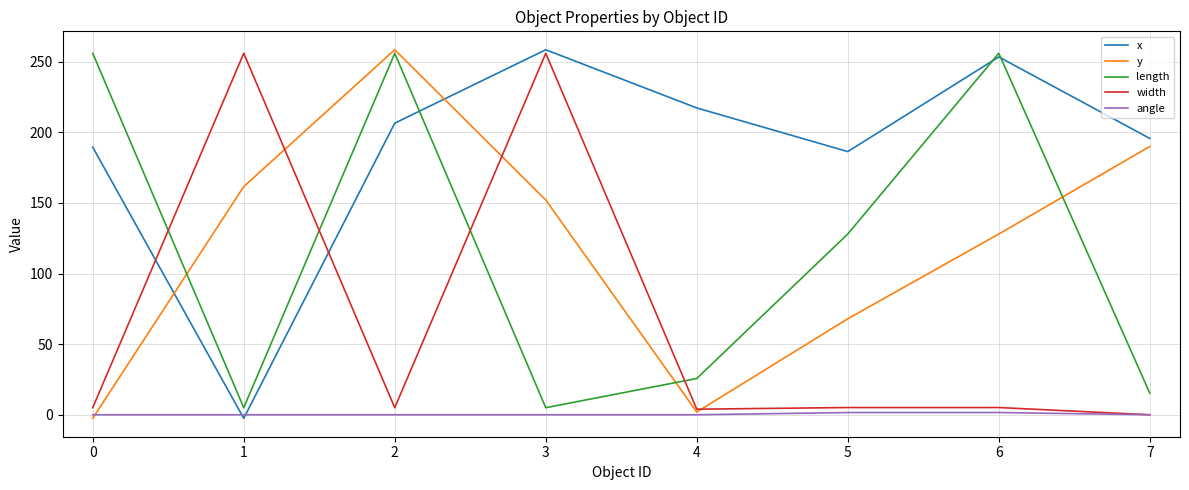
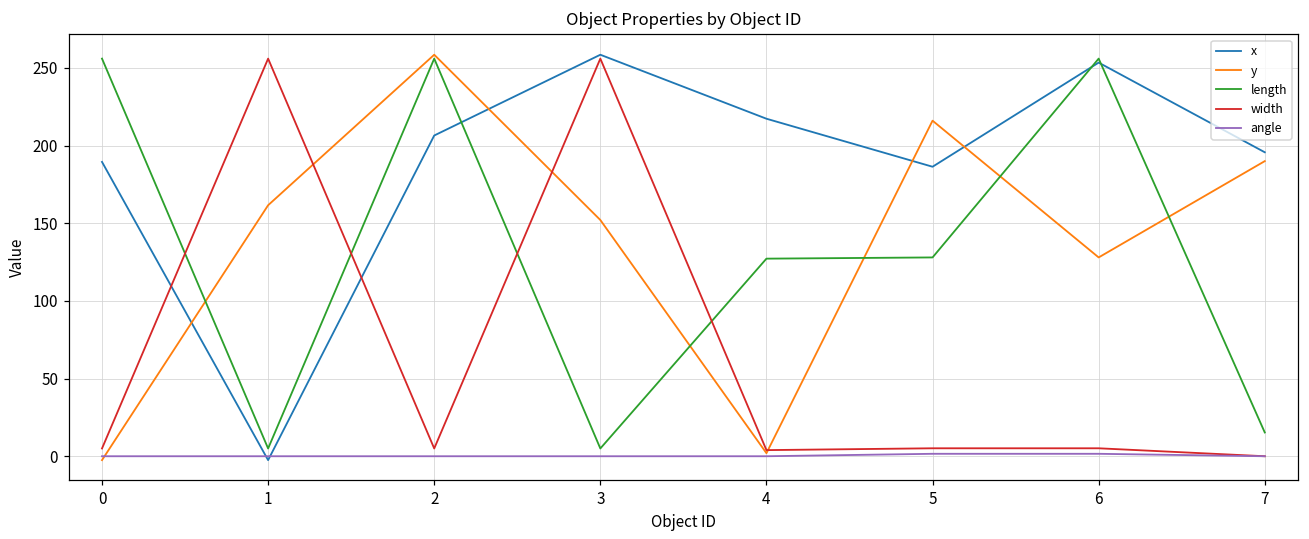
length, 4: 26 -> 127
y, 5: 68 -> 216
